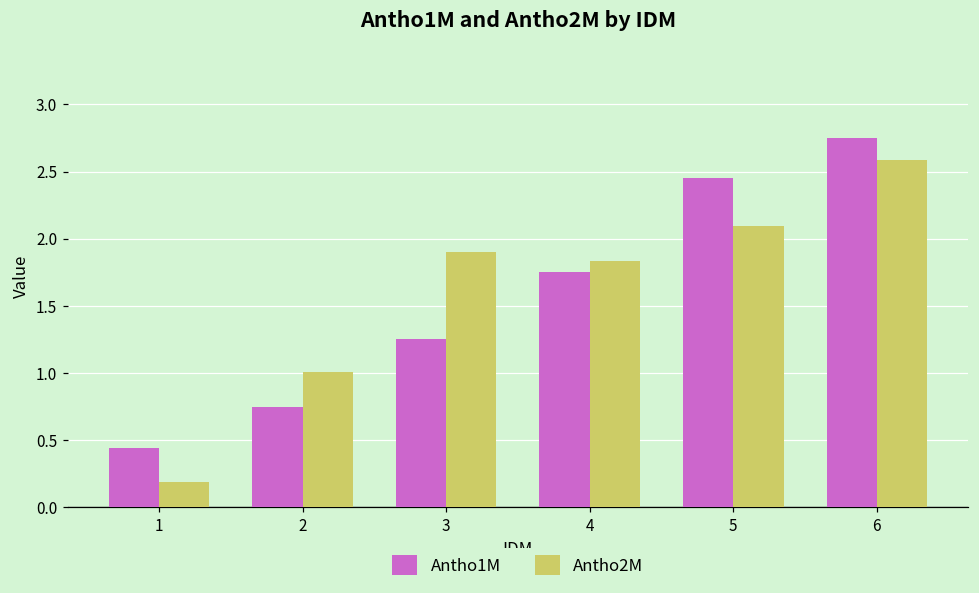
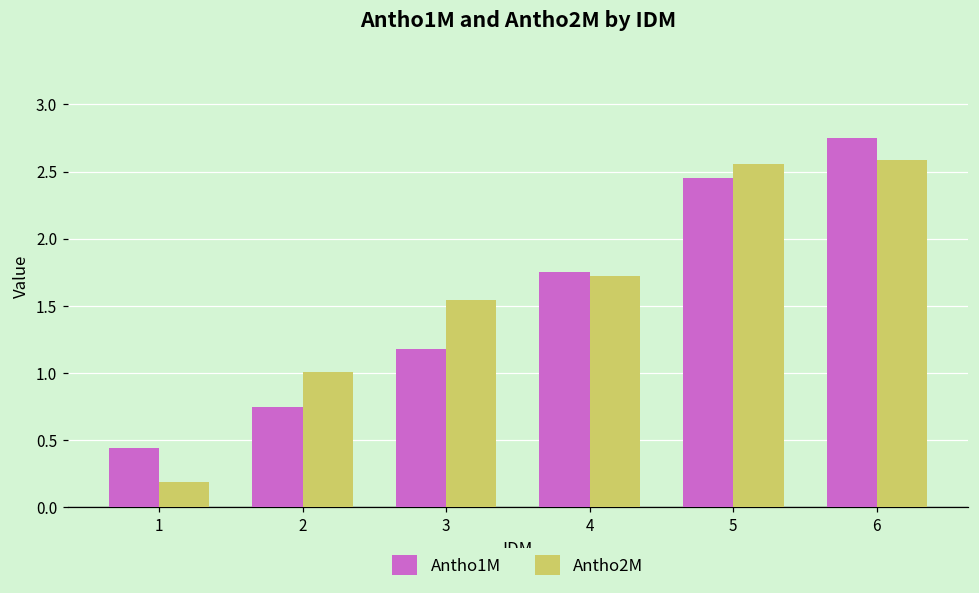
Antho1M, 3: 1.25 -> 1.18
Antho2M, 3: 1.90 -> 1.54
Antho2M, 4: 1.83 -> 1.72
Antho2M, 5: 2.09 -> 2.56
